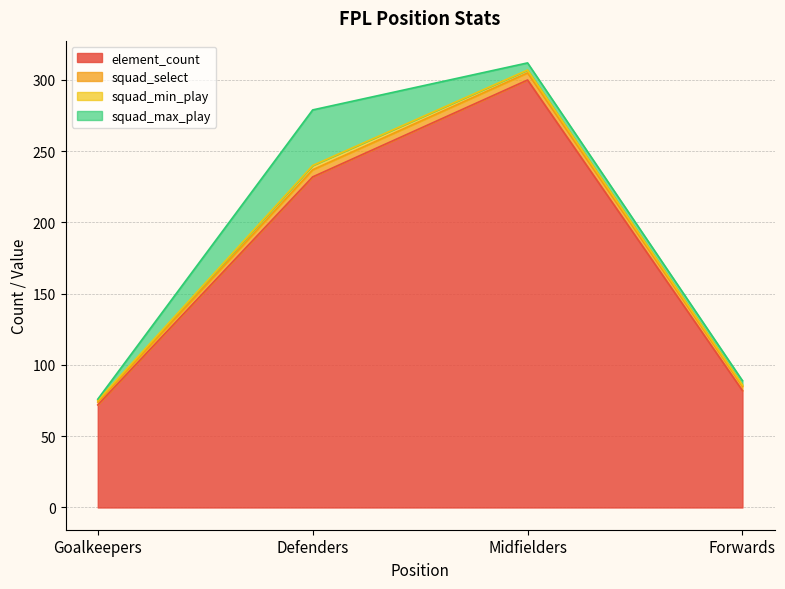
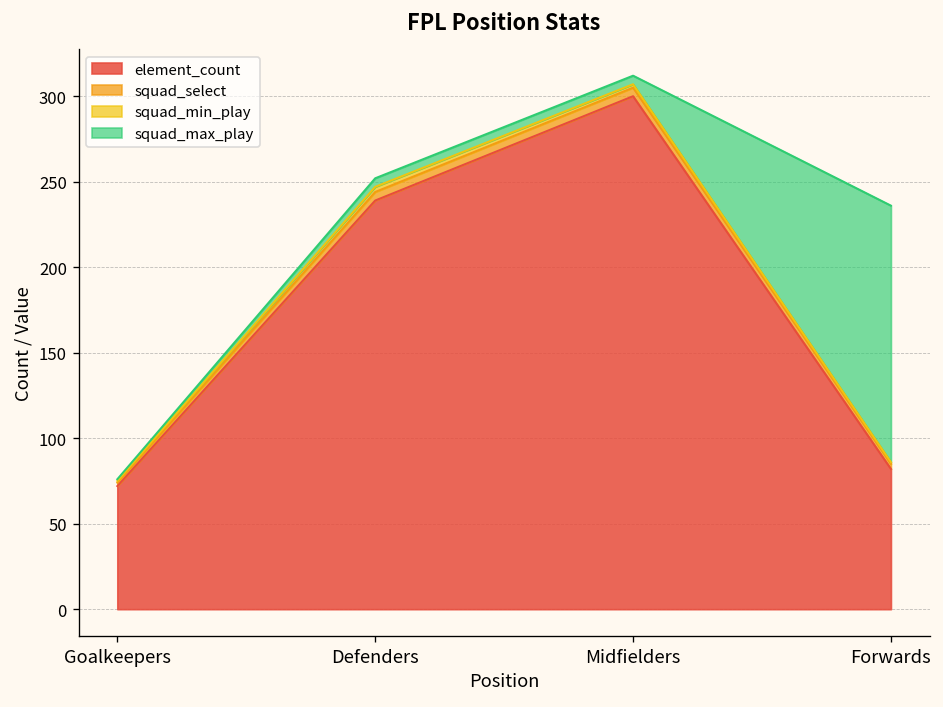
element_count, Defenders: 232 -> 239
squad_max_play, Defenders: 39 -> 5
squad_max_play, Forwards: 3 -> 150
